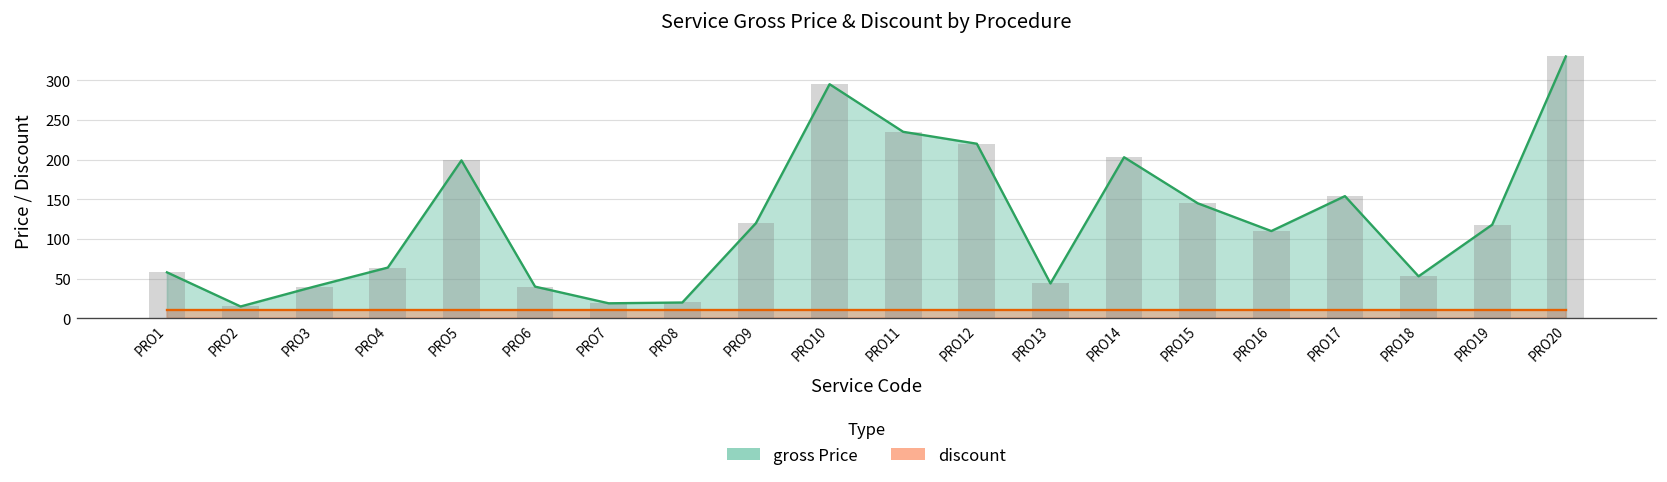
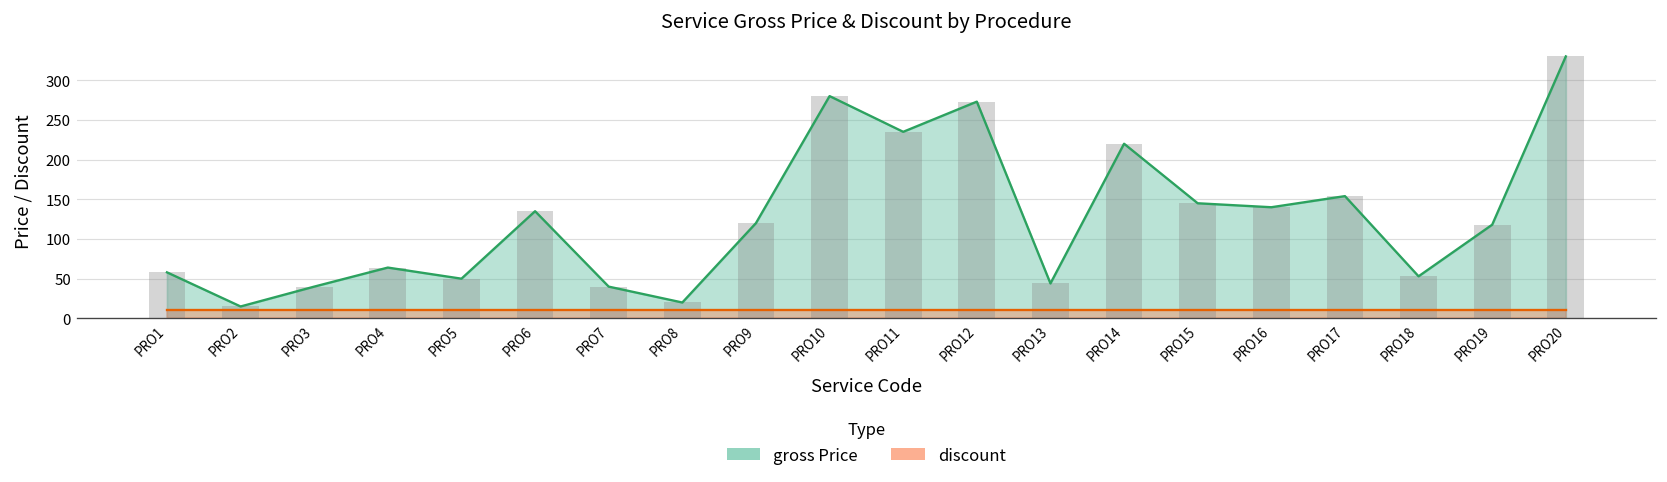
gross Price, PRO5: 200 -> 50
gross Price, PRO6: 40 -> 140
gross Price, PRO7: 20 -> 40
gross Price, PRO10: 300 -> 280
gross Price, PRO12: 220 -> 270
gross Price, PRO14: 200 -> 220
gross Price, PRO16: 110 -> 140
